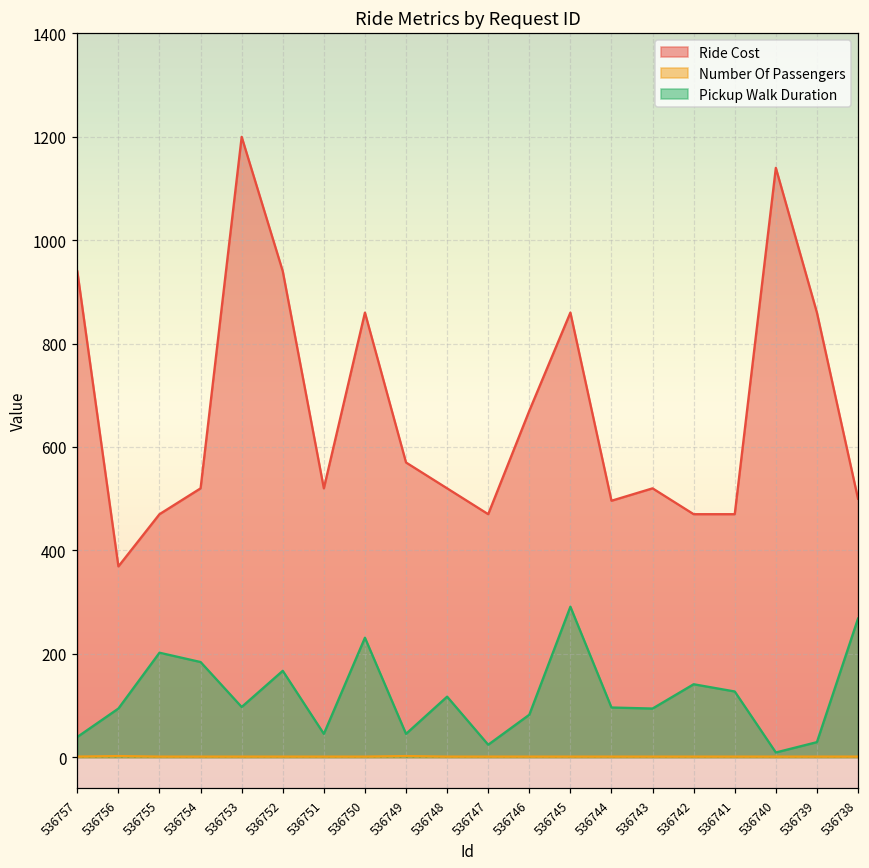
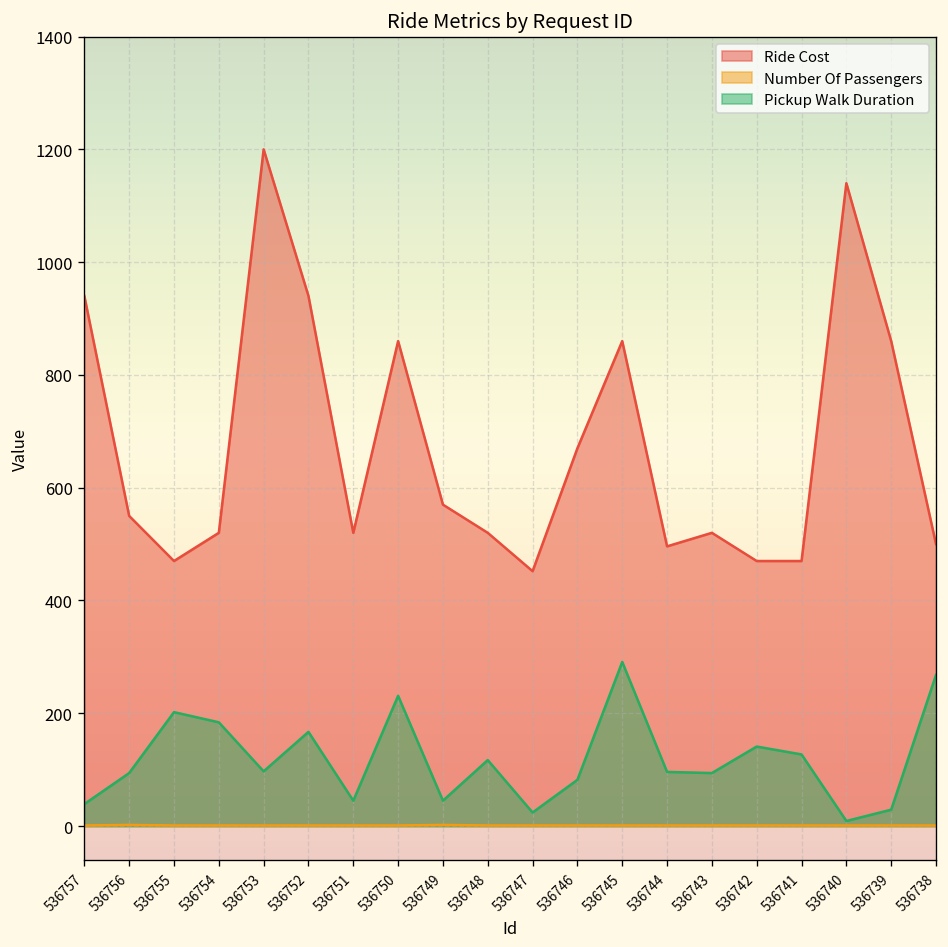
Ride Cost, 536756: 370 -> 550
Ride Cost, 536747: 470 -> 450
